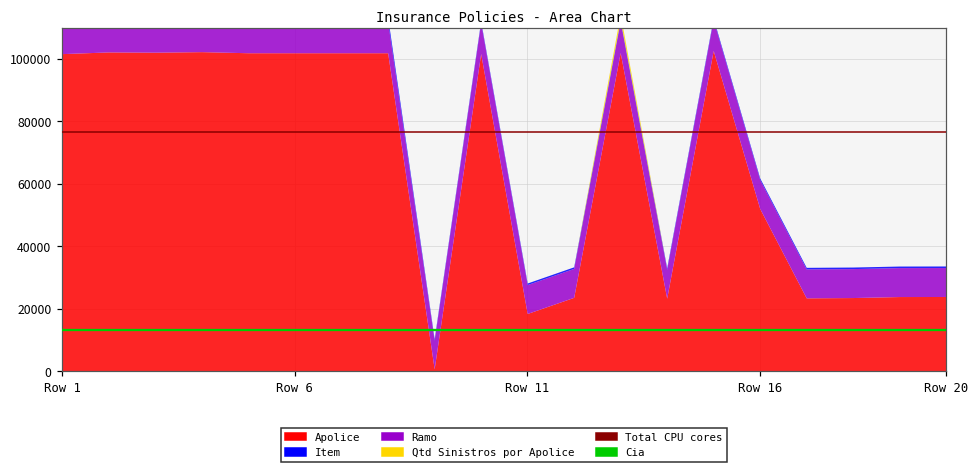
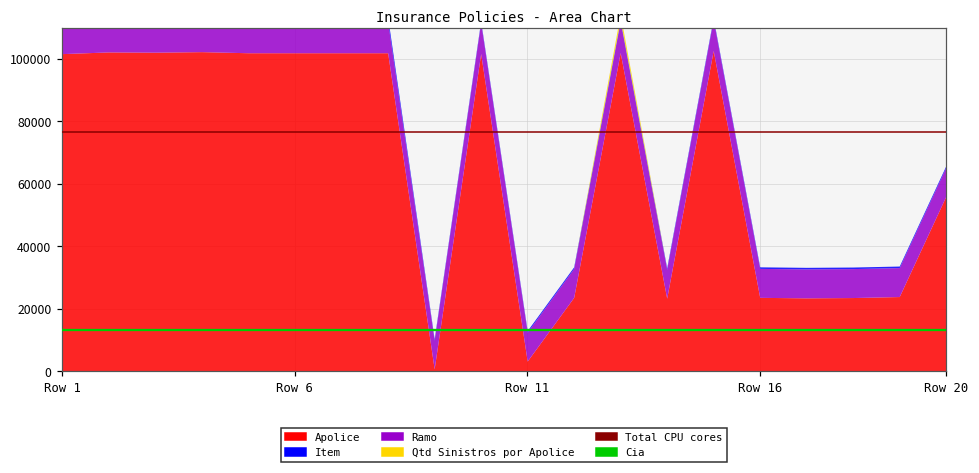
Apolice, Row 11: 18000 -> 3000
Apolice, Row 16: 52000 -> 24000
Apolice, Row 20: 24000 -> 56000
